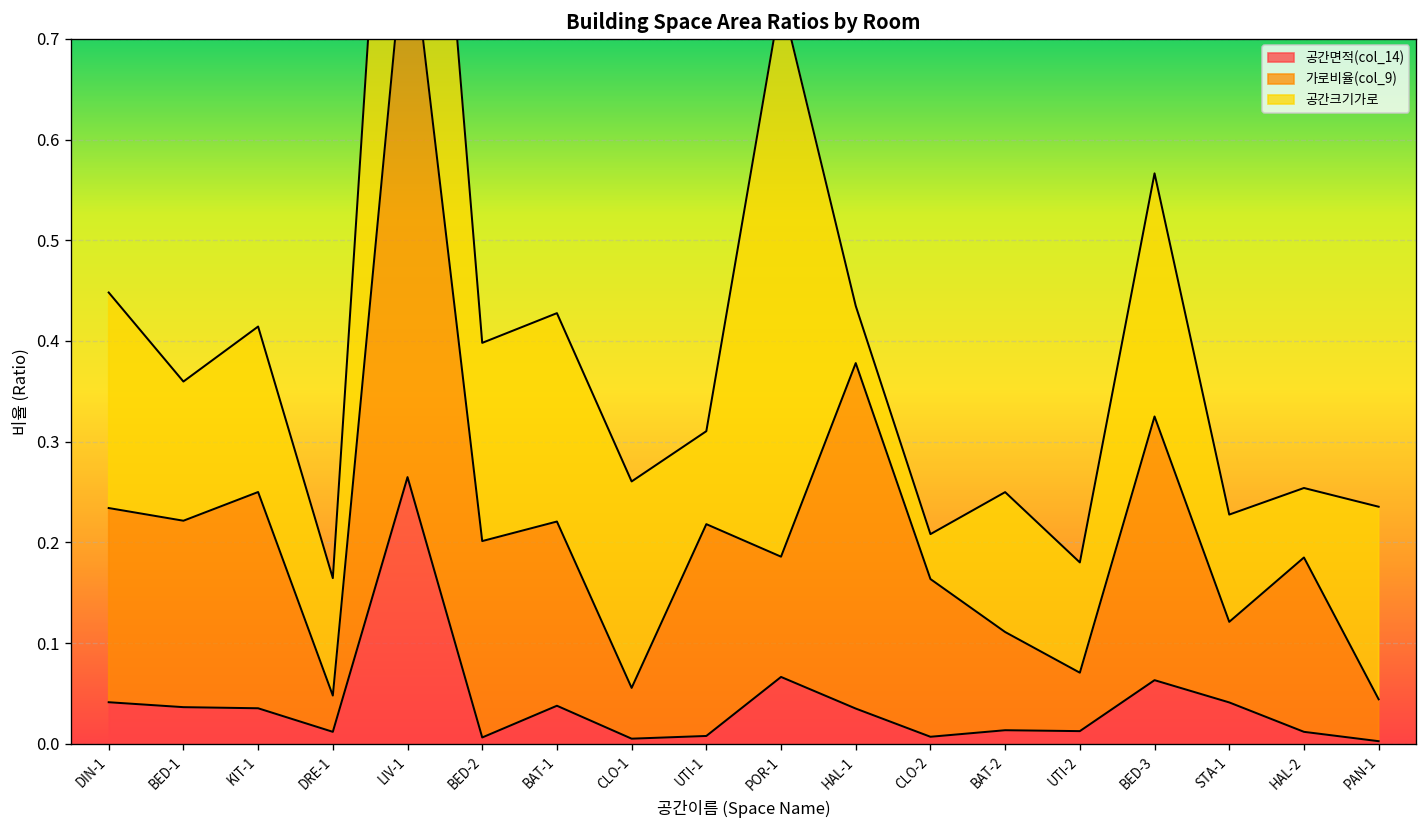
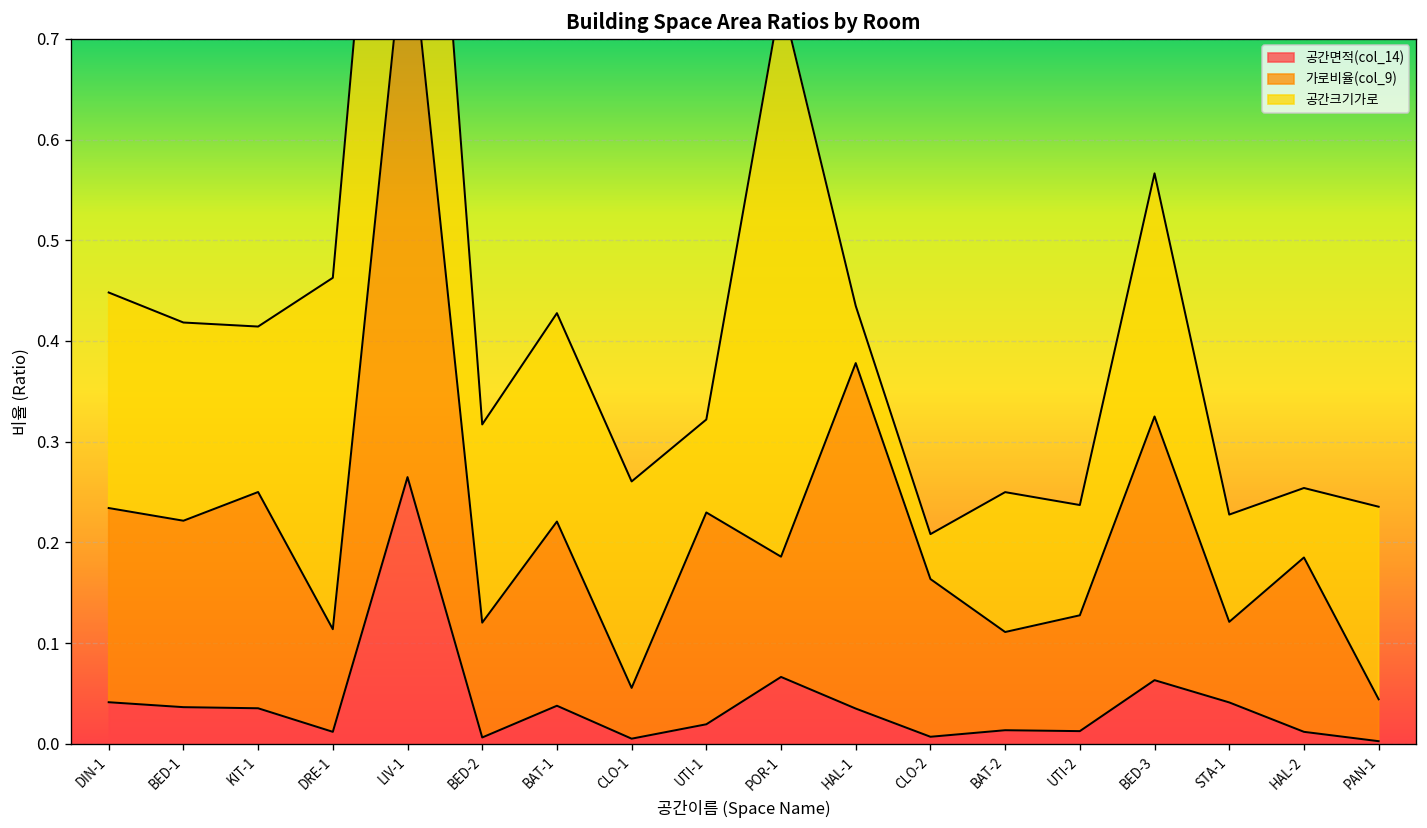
공간크기가로, BED-1: 0.14 -> 0.20
가로비율(col_9), DRE-1: 0.04 -> 0.10
공간크기가로, DRE-1: 0.12 -> 0.35
가로비율(col_9), BED-2: 0.20 -> 0.11
공간면적(col_14), UTI-1: 0.01 -> 0.02
가로비율(col_9), UTI-2: 0.06 -> 0.11
